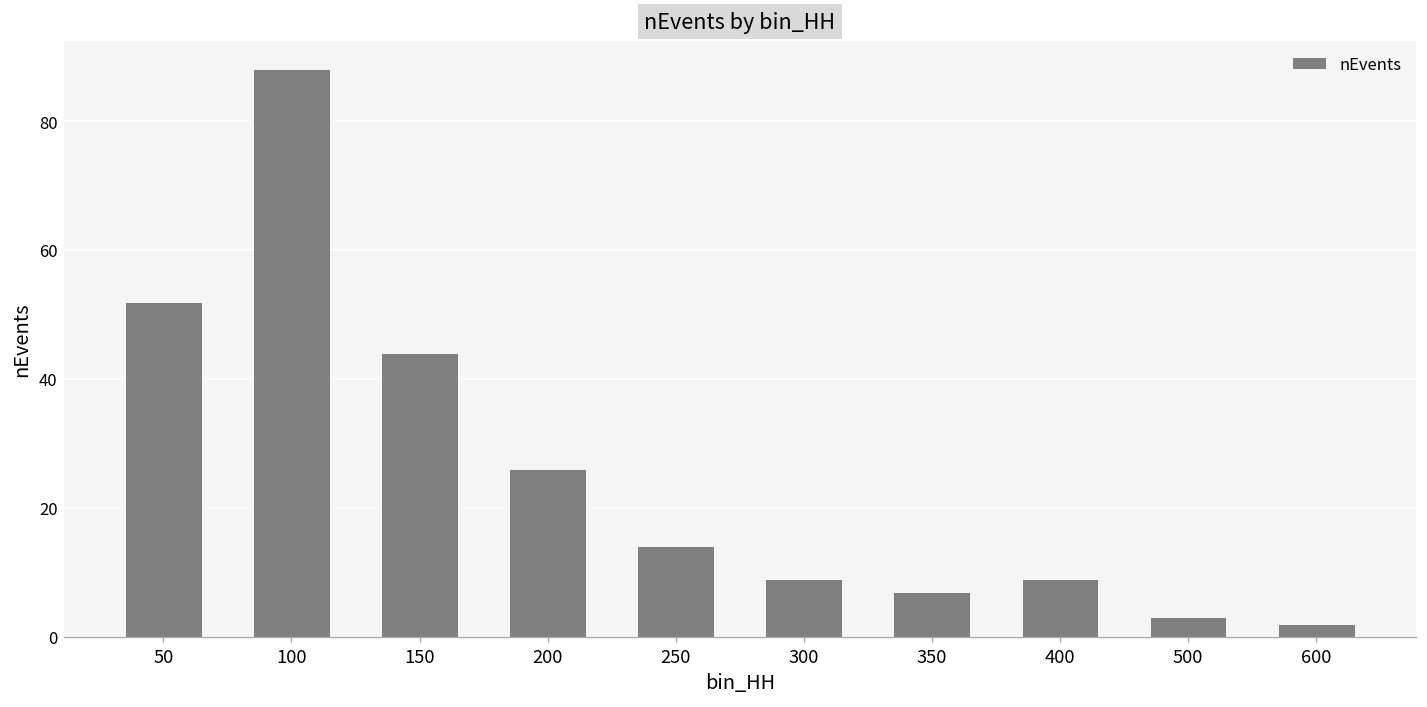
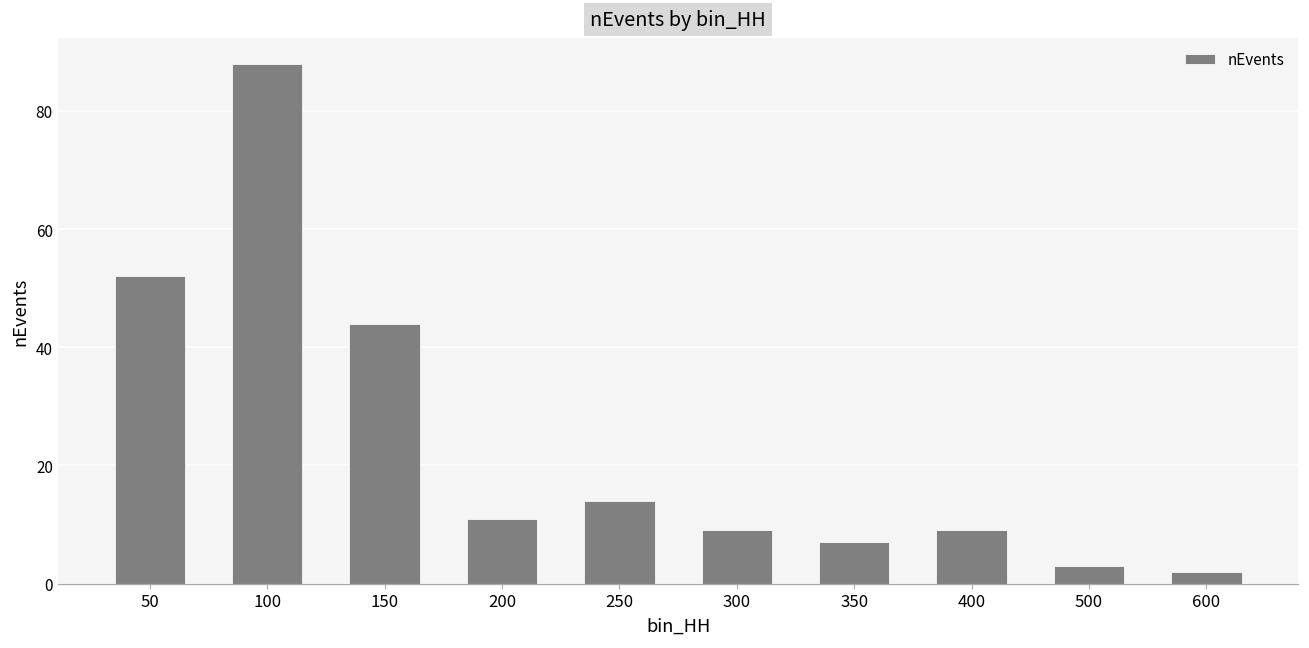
200: 26 -> 11
